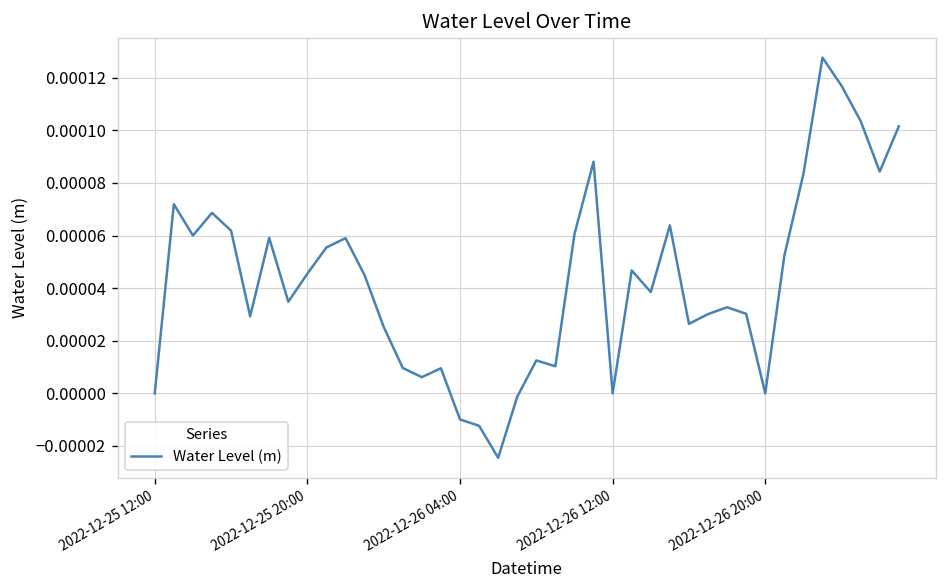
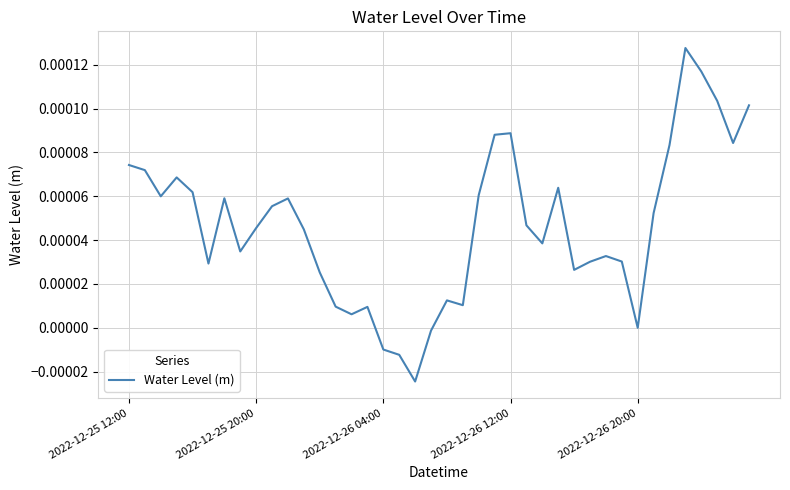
2022-12-25 12:00: 0.0000 -> 0.0001
2022-12-26 12:00: 0.0000 -> 0.0001
